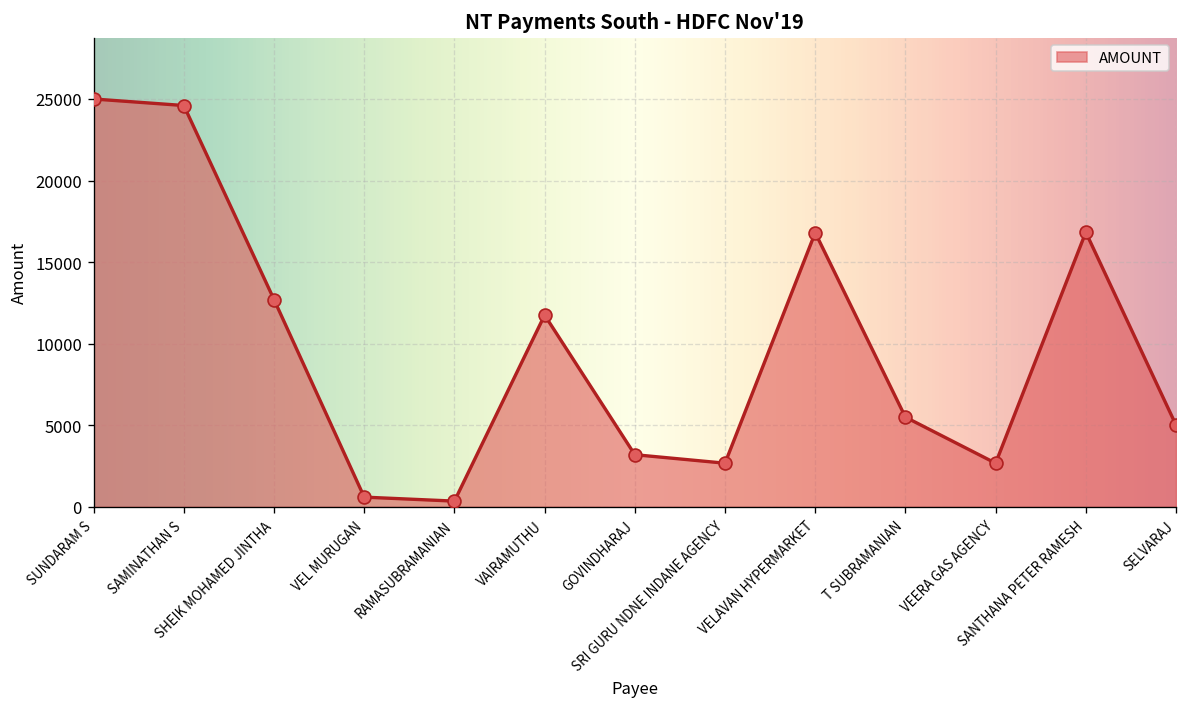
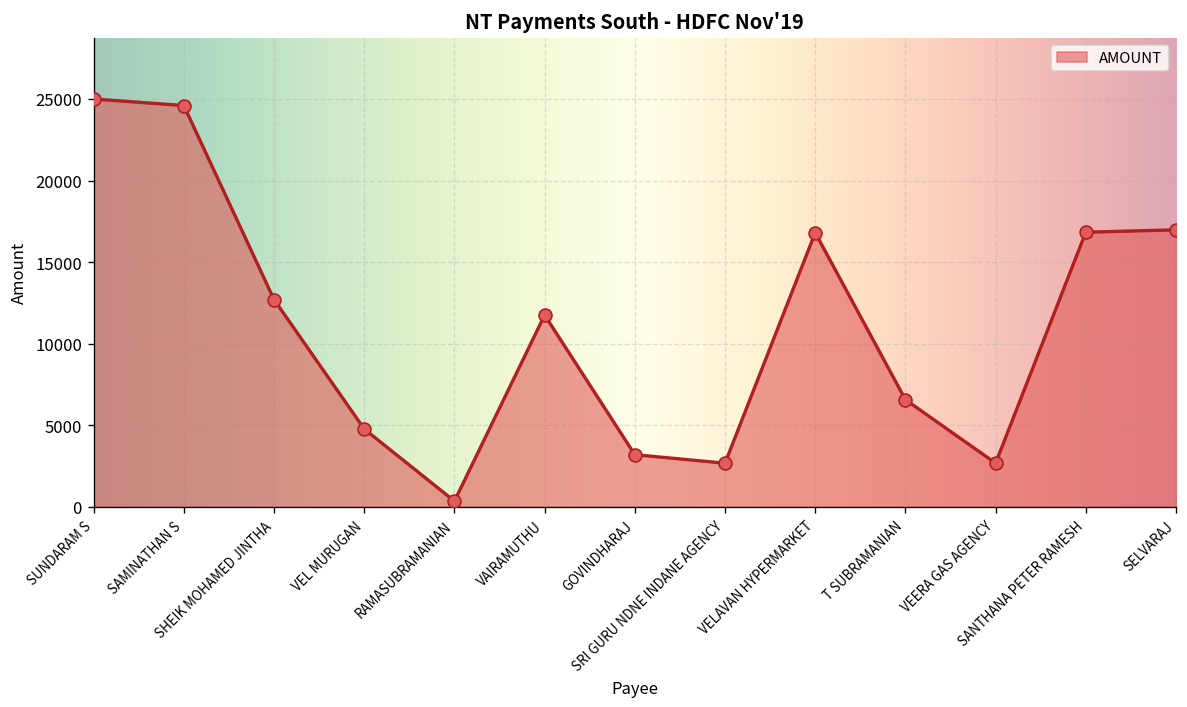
VEL MURUGAN: 600 -> 4800
T SUBRAMANIAN: 5500 -> 6600
SELVARAJ: 5000 -> 17000
